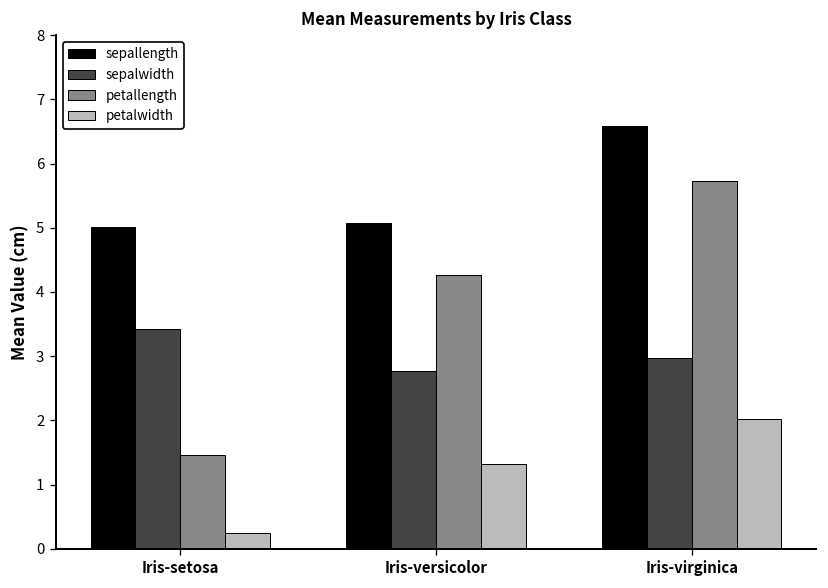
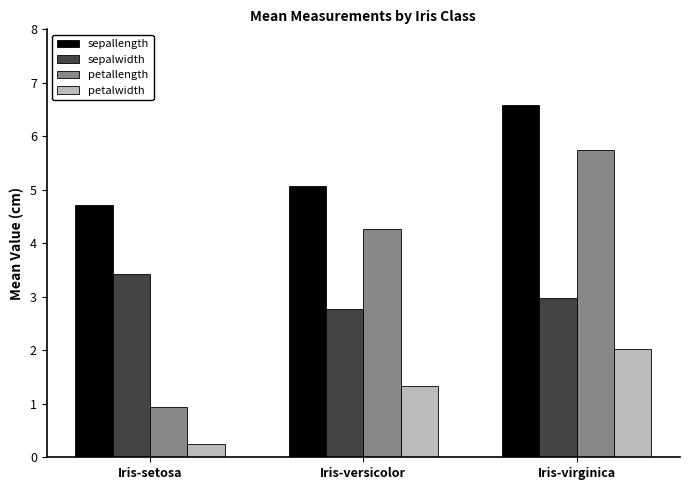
sepallength, Iris-setosa: 5.0 -> 4.7
petallength, Iris-setosa: 1.5 -> 0.9
